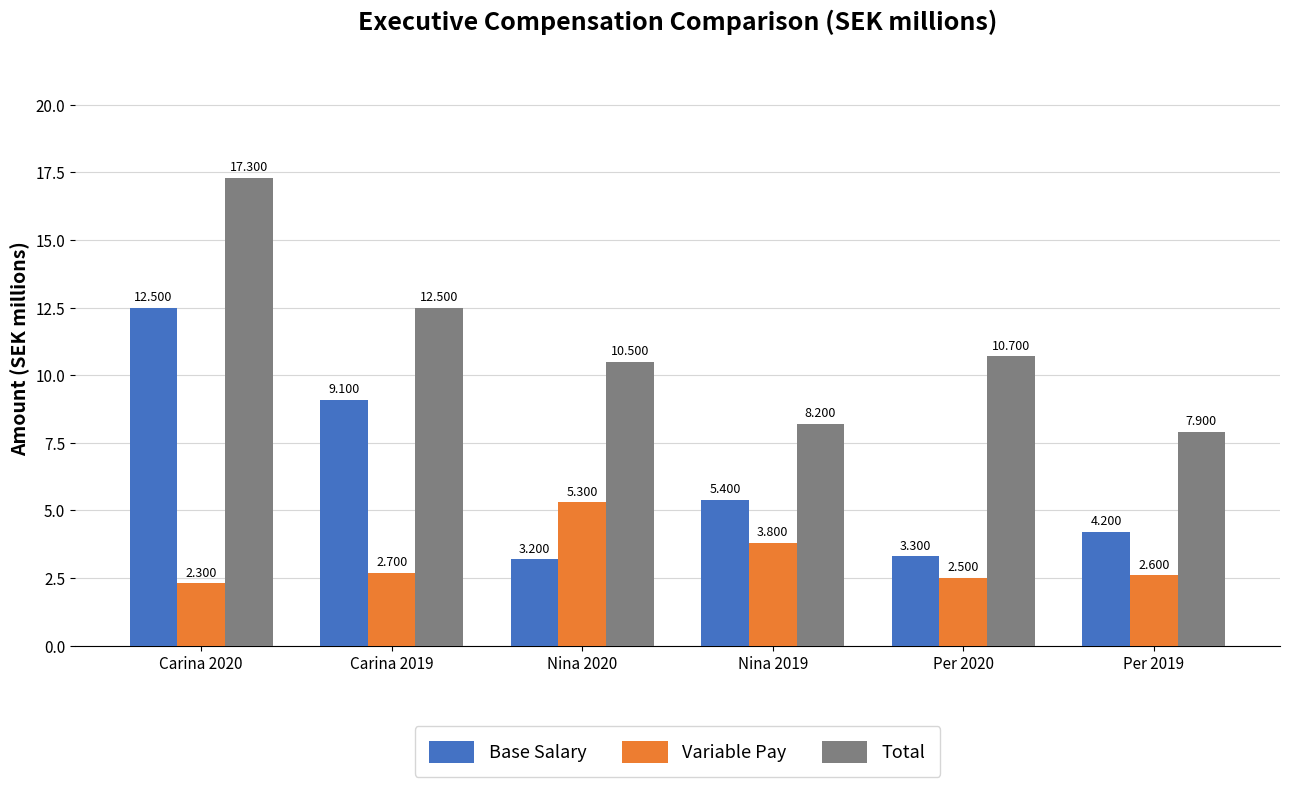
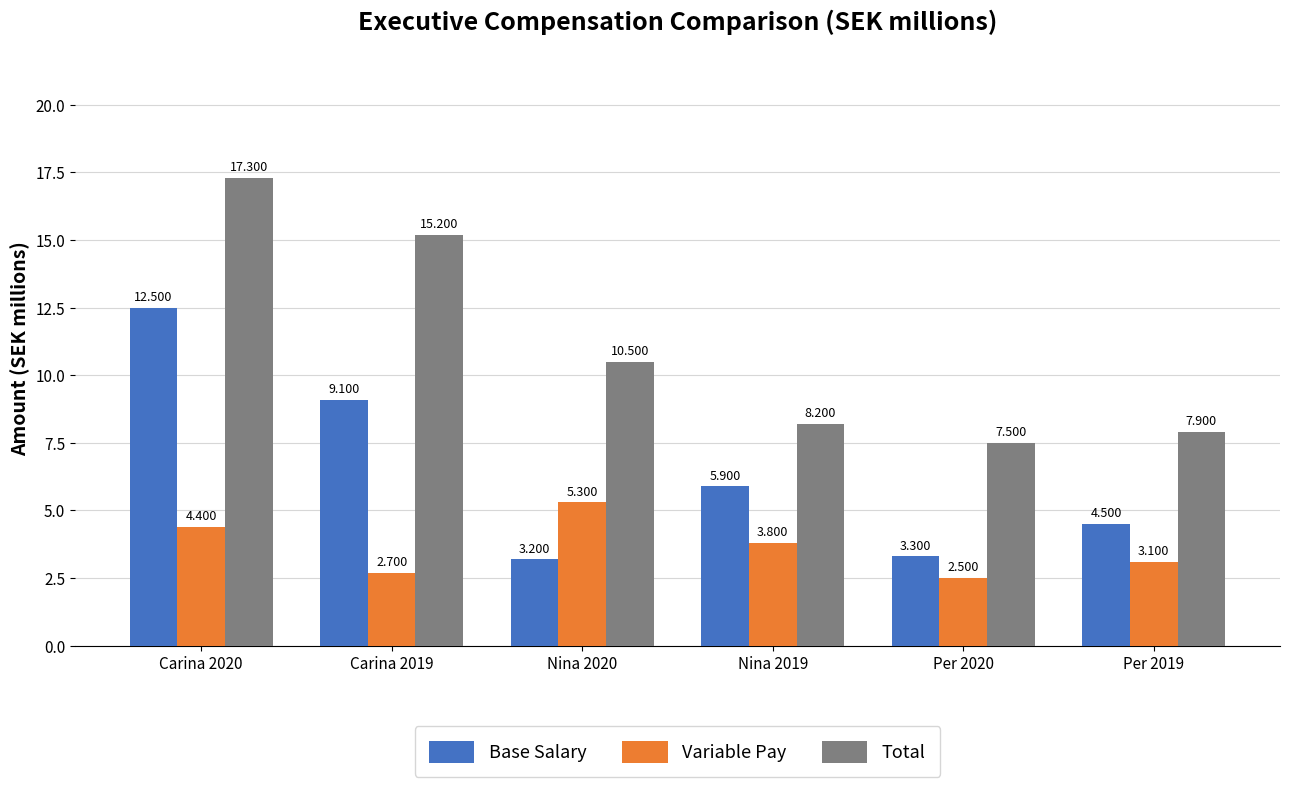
Variable Pay, Carina 2020: 2.300 -> 4.400
Total, Carina 2019: 12.500 -> 15.200
Base Salary, Nina 2019: 5.400 -> 5.900
Total, Per 2020: 10.700 -> 7.500
Base Salary, Per 2019: 4.200 -> 4.500
Variable Pay, Per 2019: 2.600 -> 3.100
